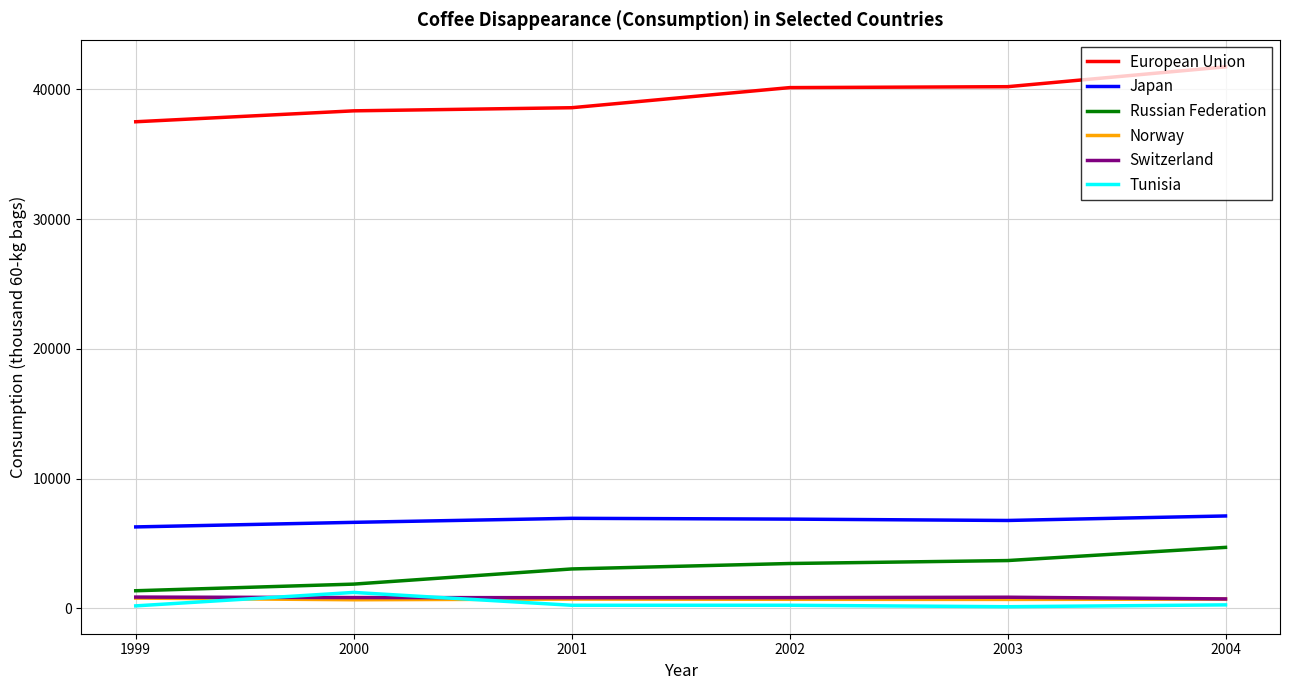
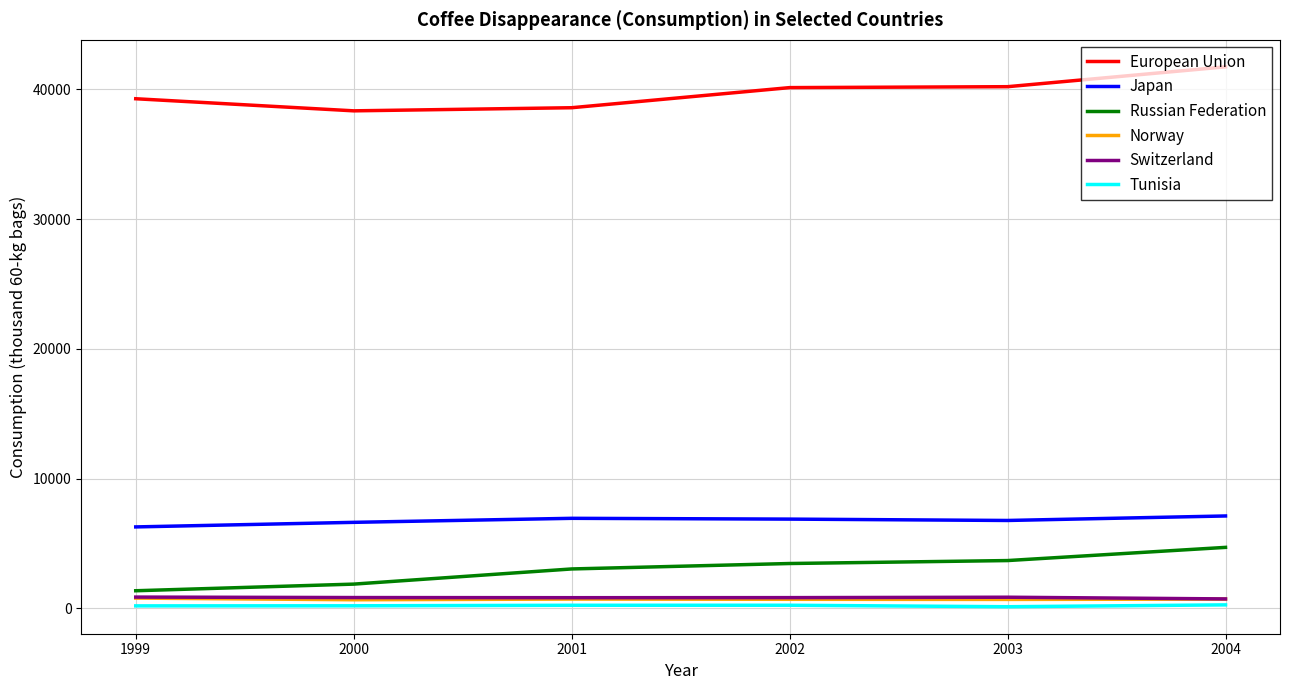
European Union, 1999: 37500 -> 39300
Tunisia, 2000: 1200 -> 200
